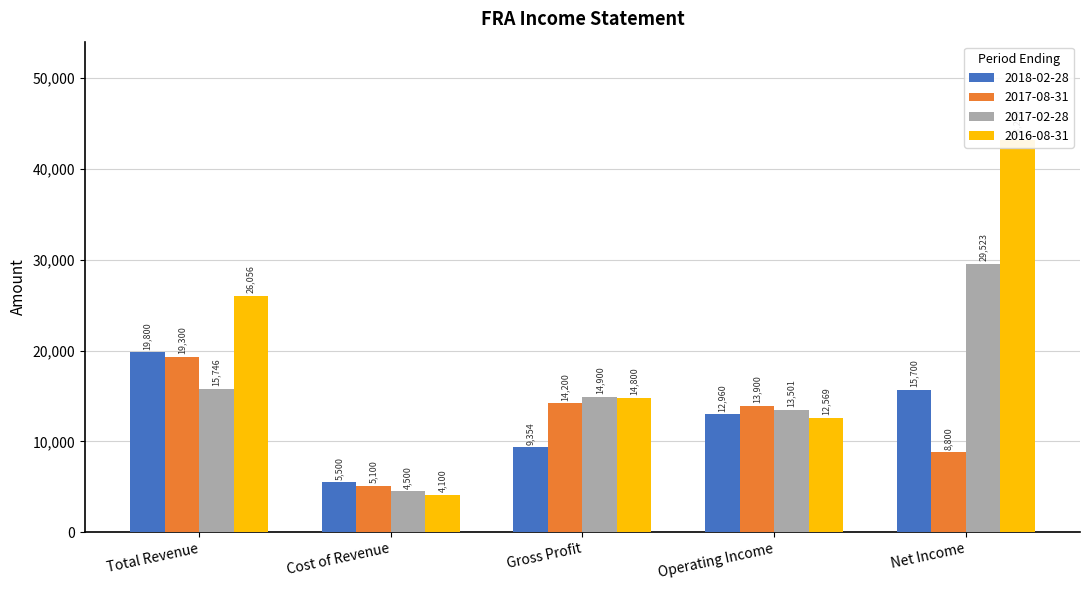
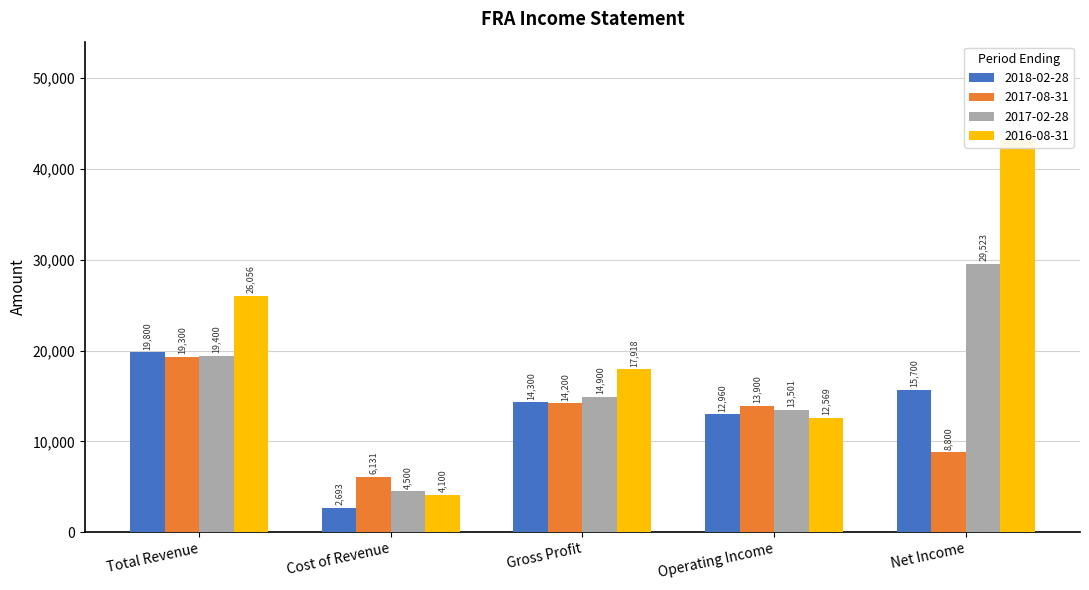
2017-02-28, Total Revenue: 15,746 -> 19,400
2018-02-28, Cost of Revenue: 5,500 -> 2,693
2017-08-31, Cost of Revenue: 5,100 -> 6,131
2018-02-28, Gross Profit: 9,354 -> 14,300
2016-08-31, Gross Profit: 14,800 -> 17,918
